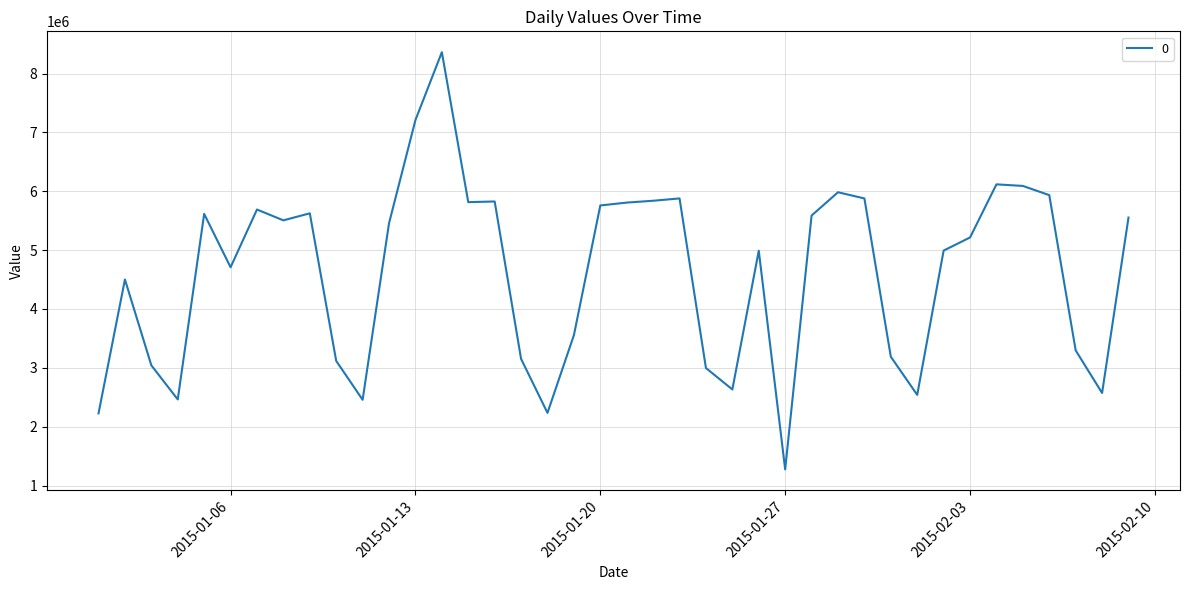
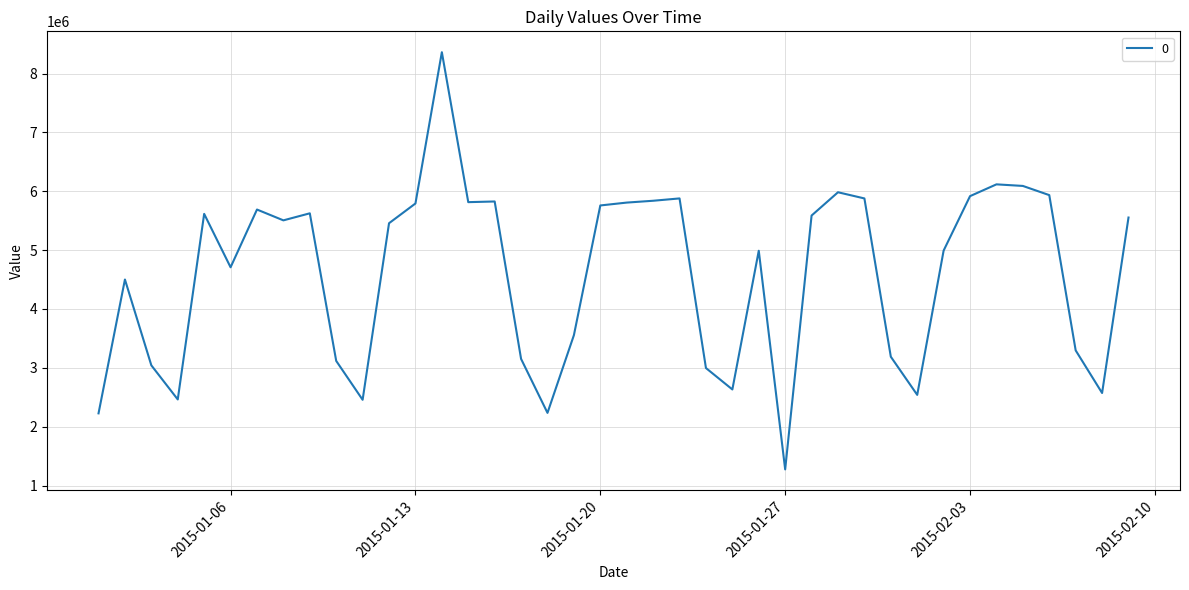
2015-01-13: 7200000 -> 5800000
2015-02-03: 5200000 -> 5900000
